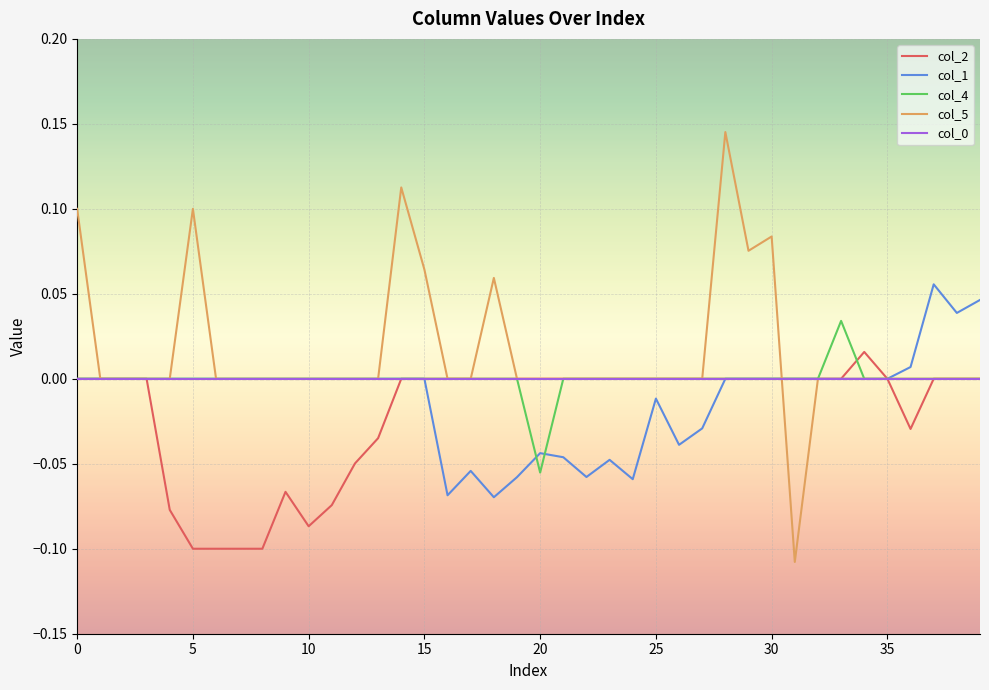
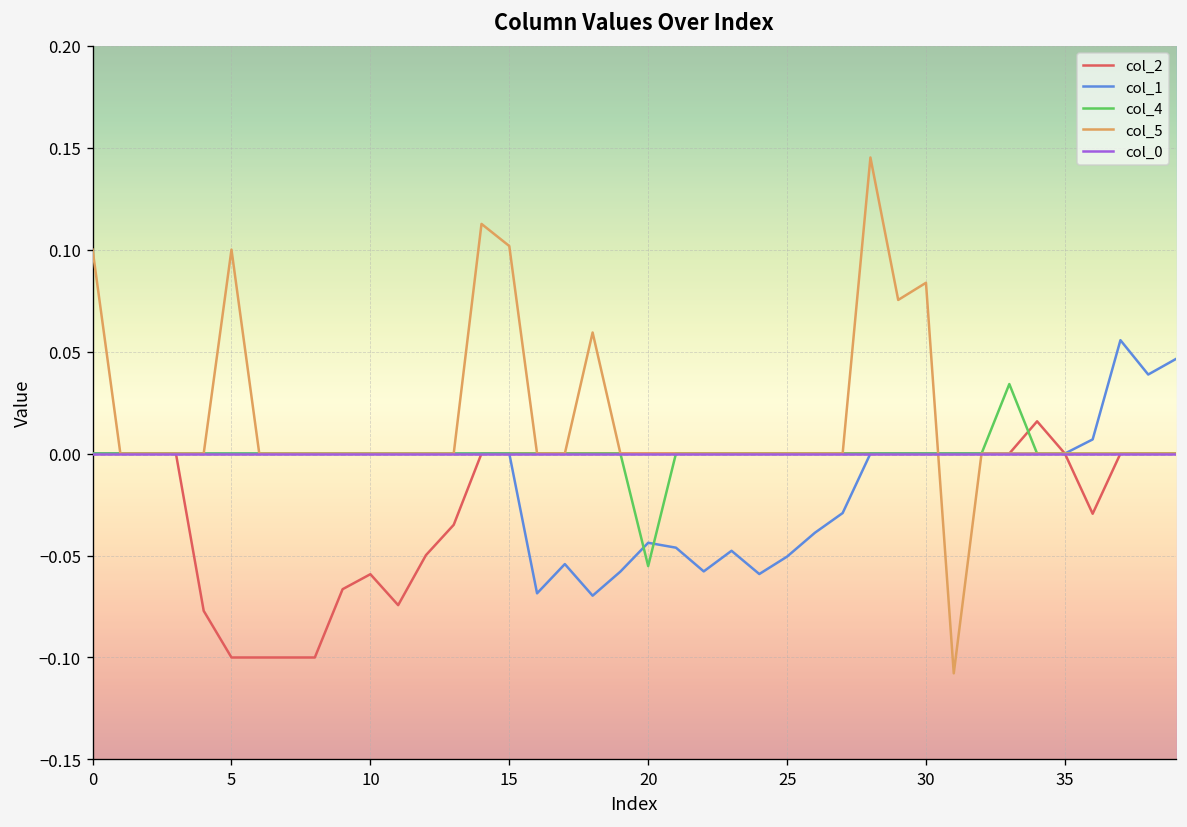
col_2, 10: -0.087 -> -0.059
col_5, 15: 0.064 -> 0.102
col_1, 25: -0.012 -> -0.051
